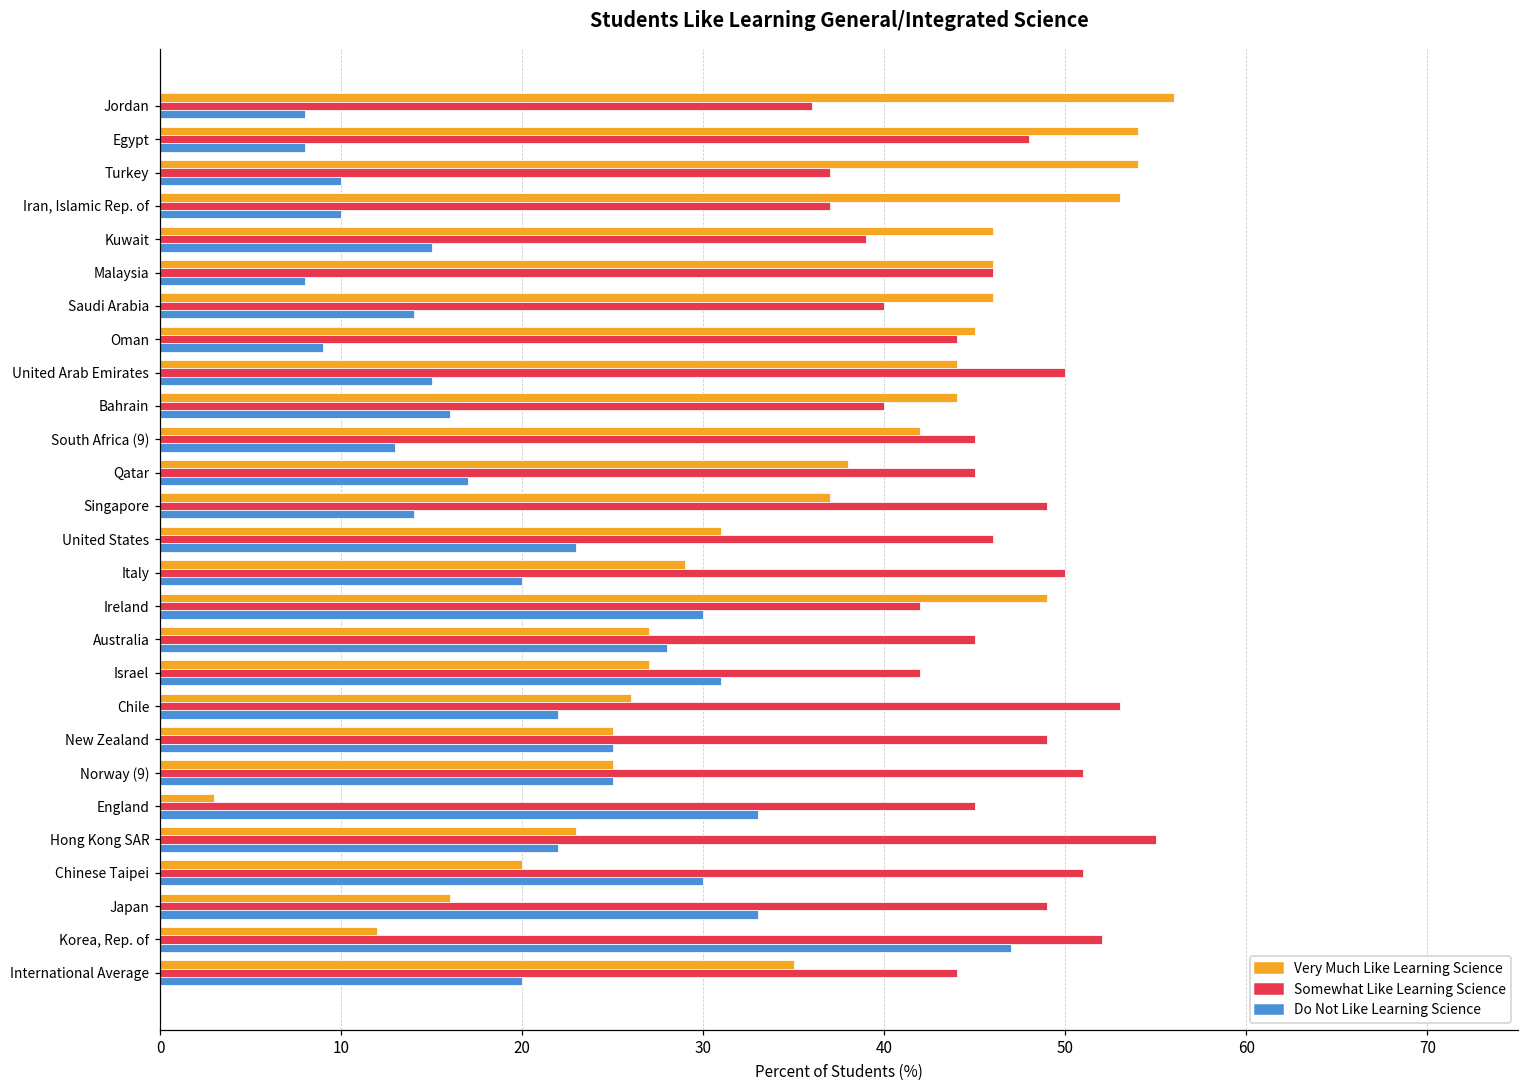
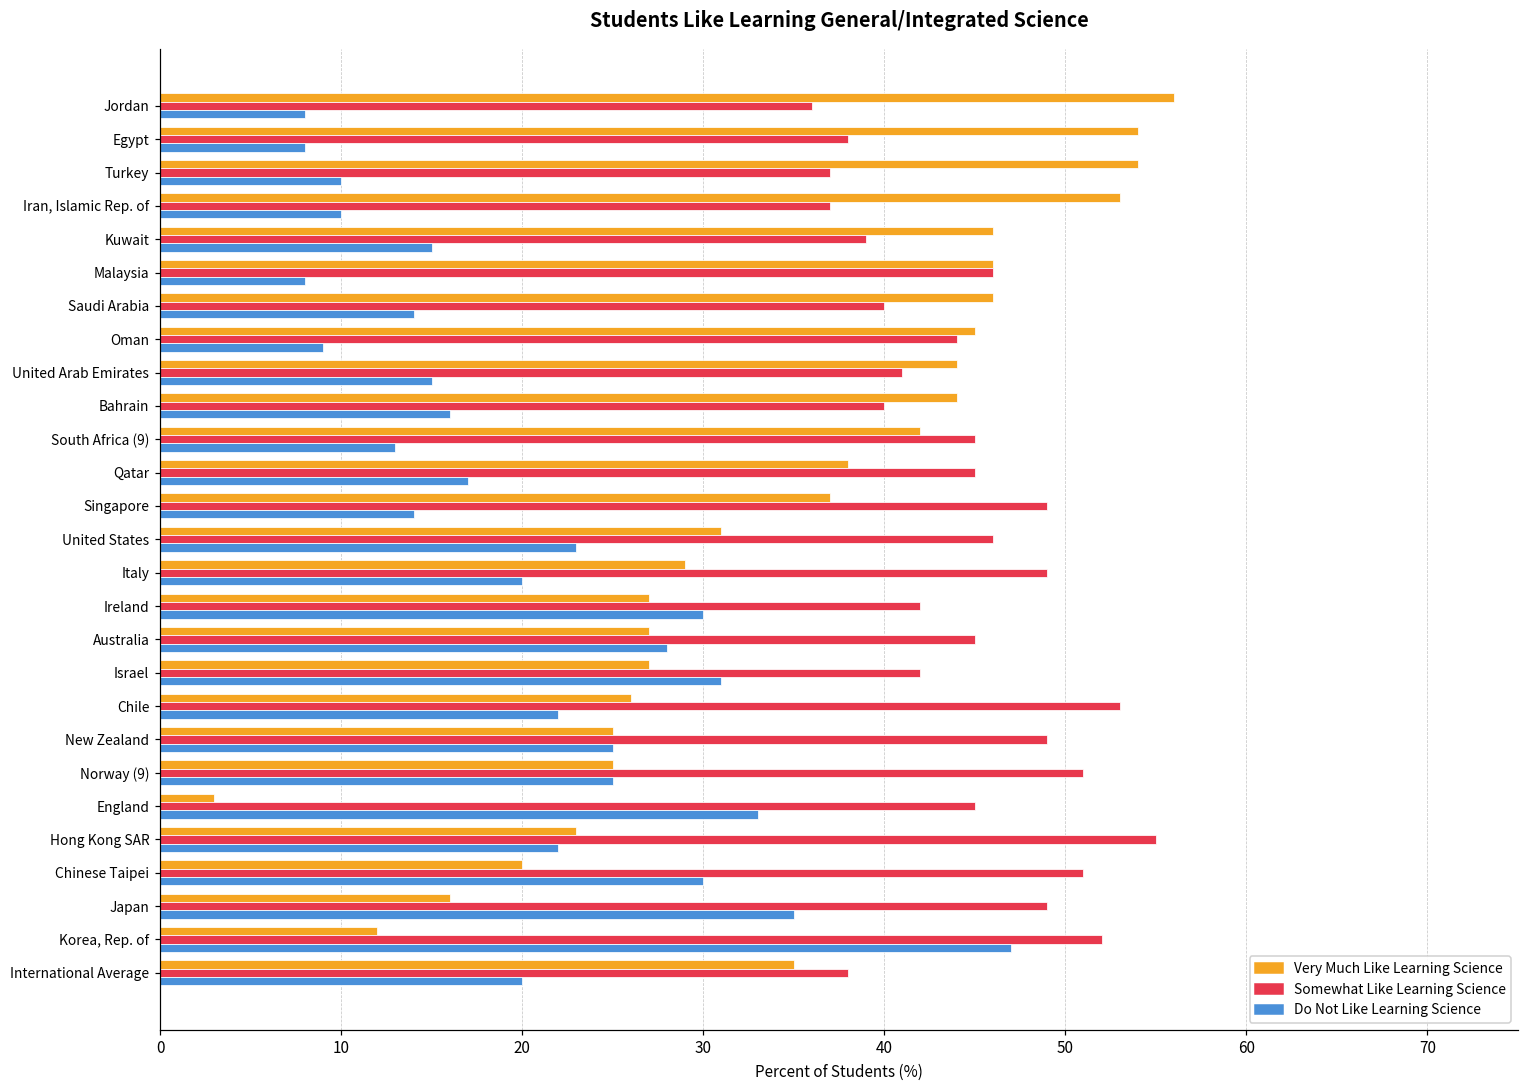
Somewhat Like Learning Science, Egypt: 48 -> 38
Somewhat Like Learning Science, United Arab Emirates: 50 -> 41
Somewhat Like Learning Science, Italy: 50 -> 49
Very Much Like Learning Science, Ireland: 49 -> 27
Do Not Like Learning Science, Japan: 33 -> 35
Somewhat Like Learning Science, International Average: 44 -> 38
